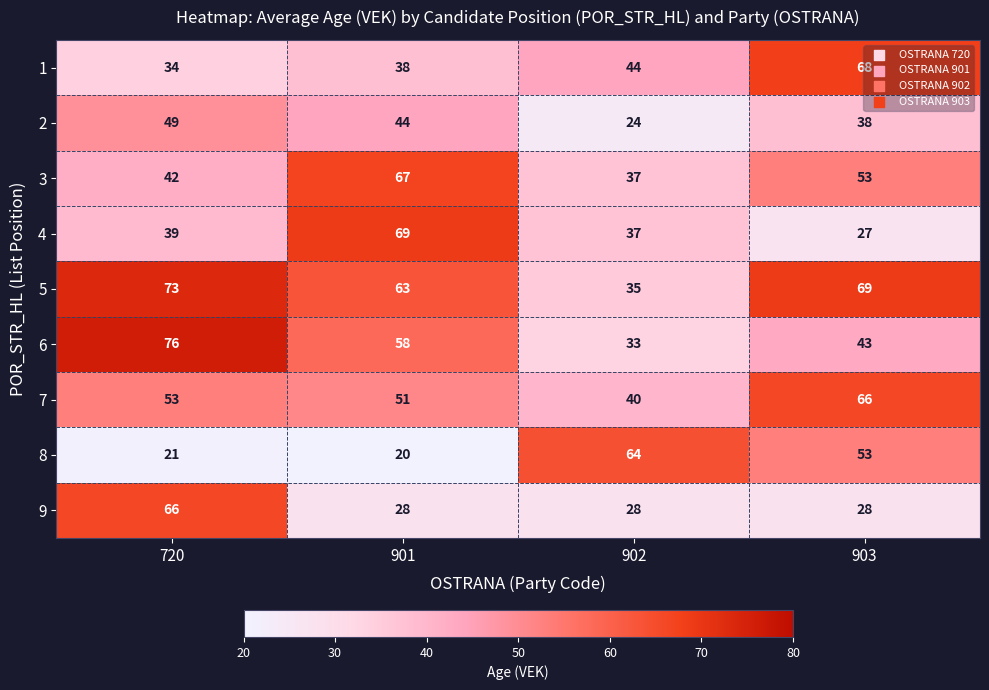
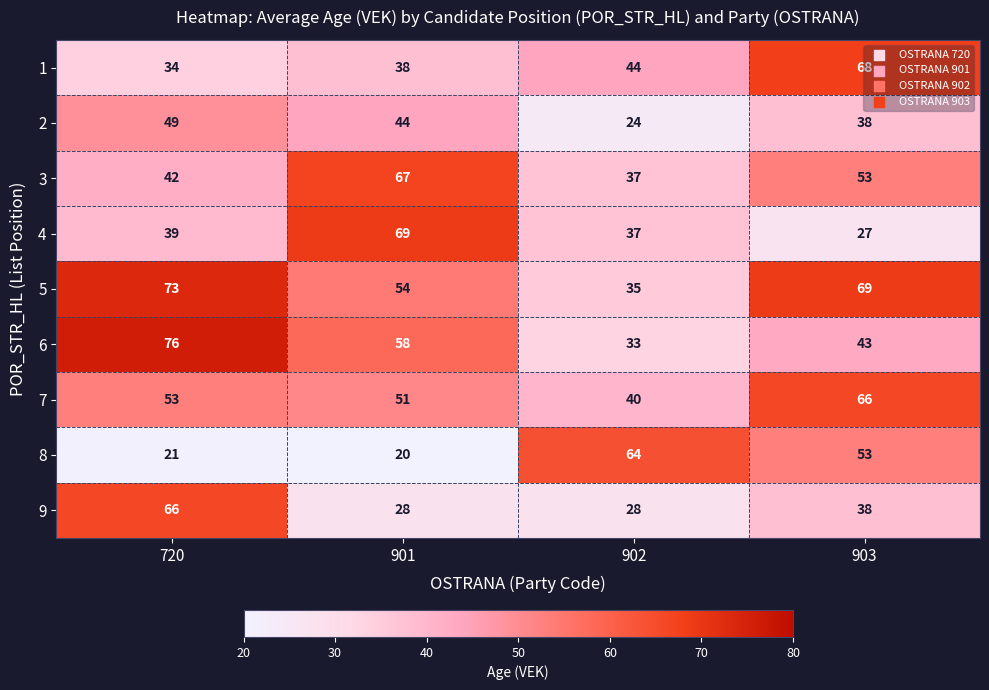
5, 901: 63 -> 54
9, 903: 28 -> 38
